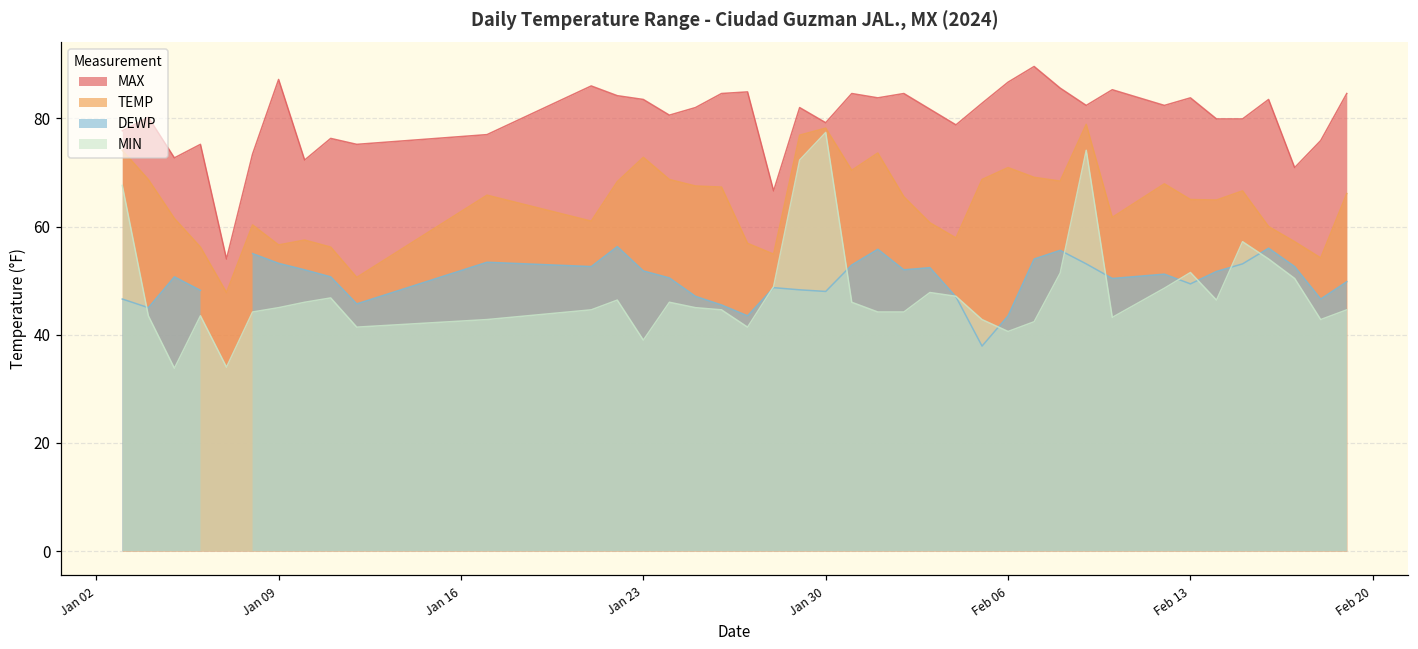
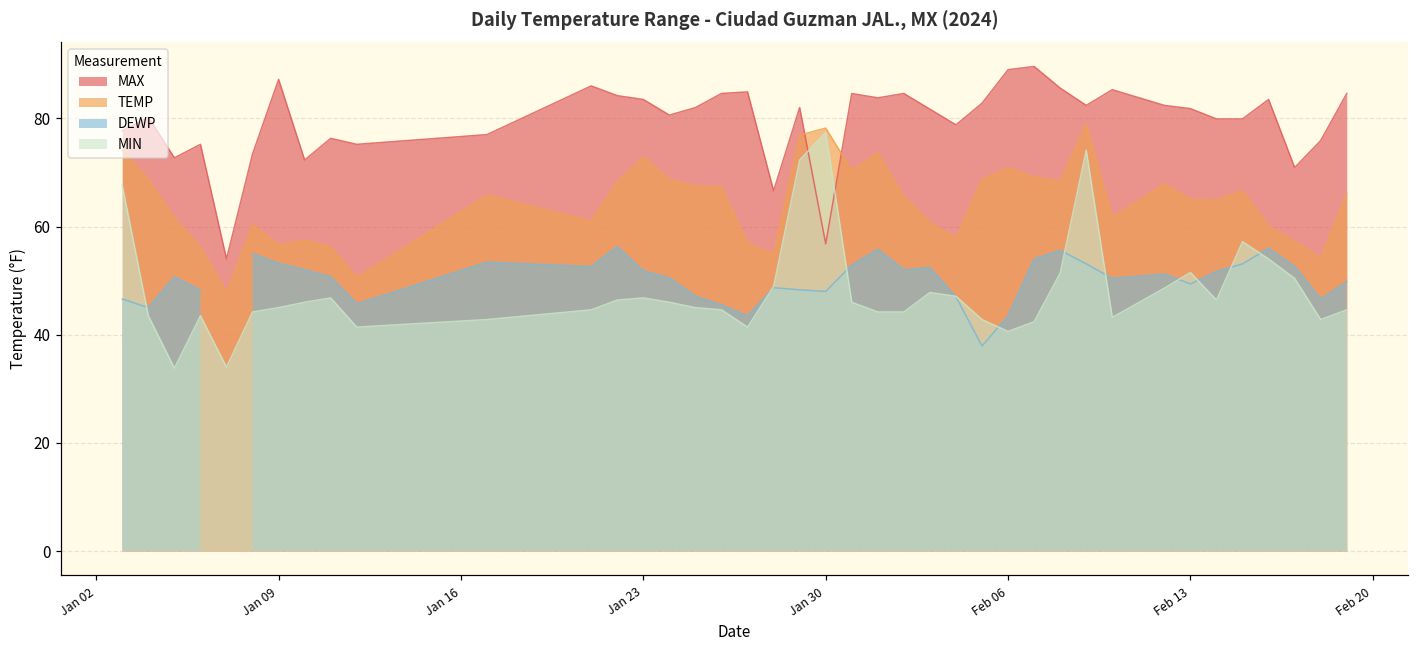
MIN, Jan 23: 39 -> 47
MAX, Jan 30: 79 -> 57
MAX, Feb 06: 87 -> 89
MAX, Feb 13: 84 -> 82
